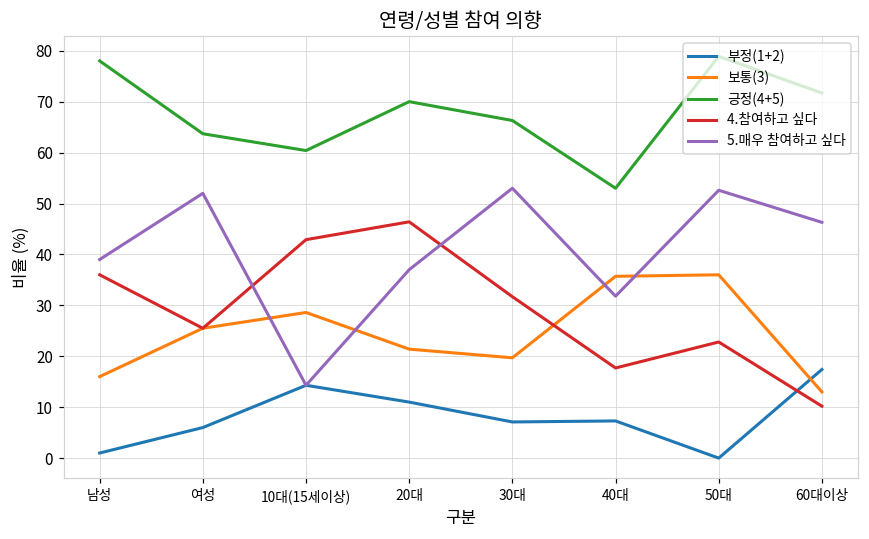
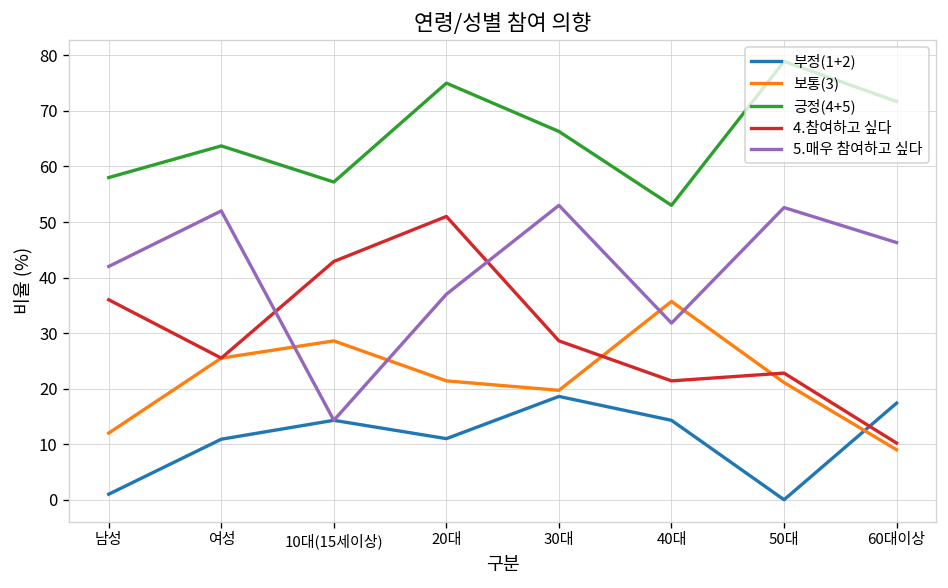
보통(3), 남성: 16 -> 12
긍정(4+5), 남성: 78 -> 58
5.매우 참여하고 싶다, 남성: 39 -> 42
부정(1+2), 여성: 6 -> 11
긍정(4+5), 10대(15세이상): 60 -> 57
긍정(4+5), 20대: 70 -> 75
4.참여하고 싶다, 20대: 46 -> 51
부정(1+2), 30대: 7 -> 19
4.참여하고 싶다, 30대: 32 -> 29
부정(1+2), 40대: 7 -> 14
4.참여하고 싶다, 40대: 18 -> 21
보통(3), 50대: 36 -> 21
보통(3), 60대이상: 13 -> 9
